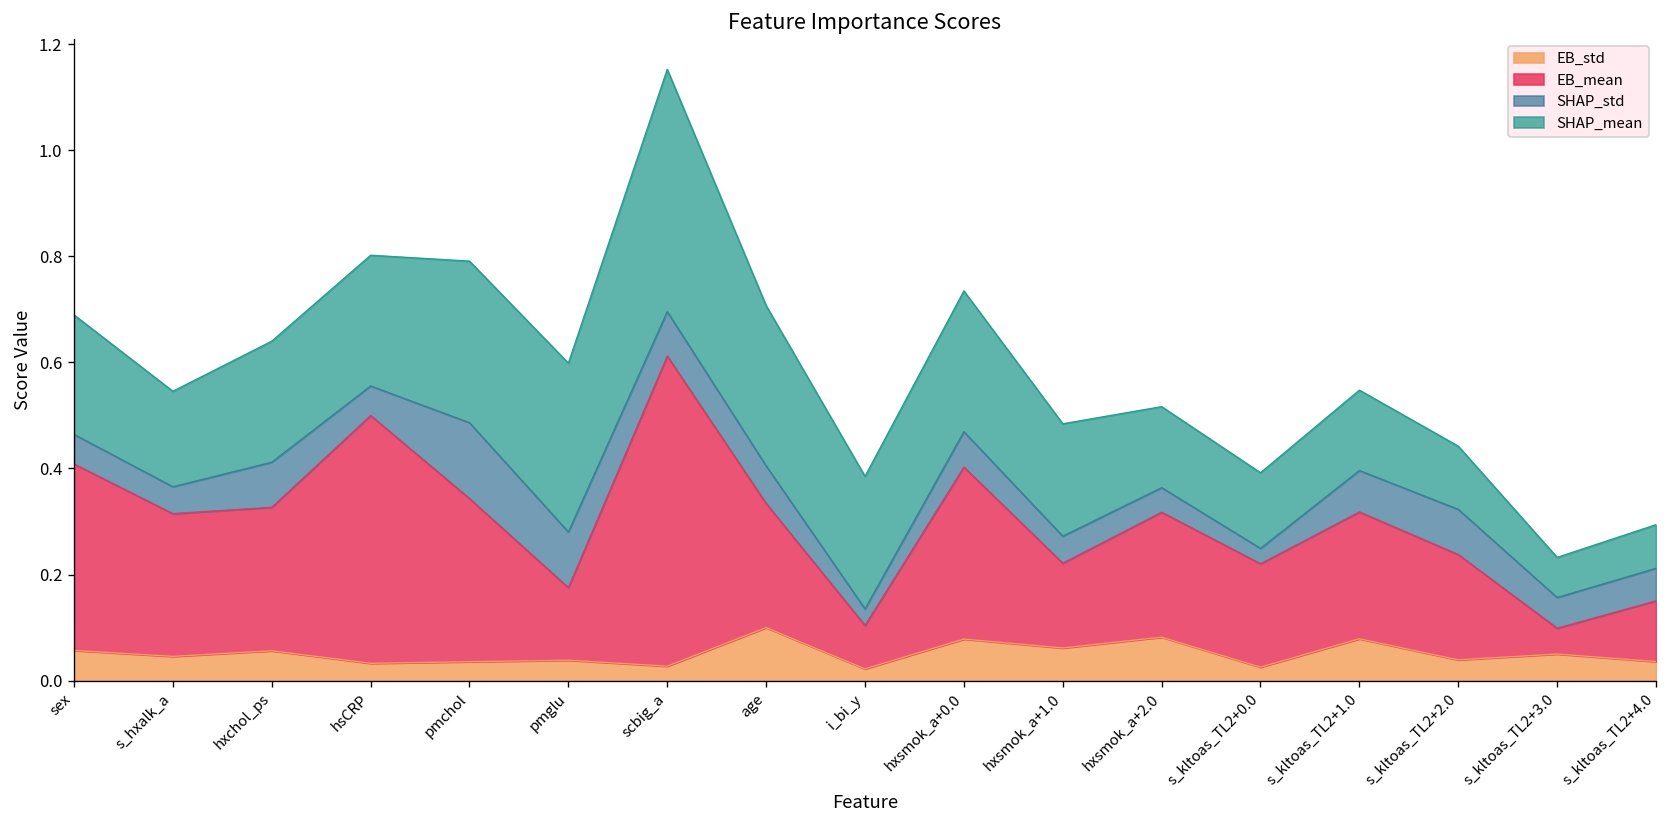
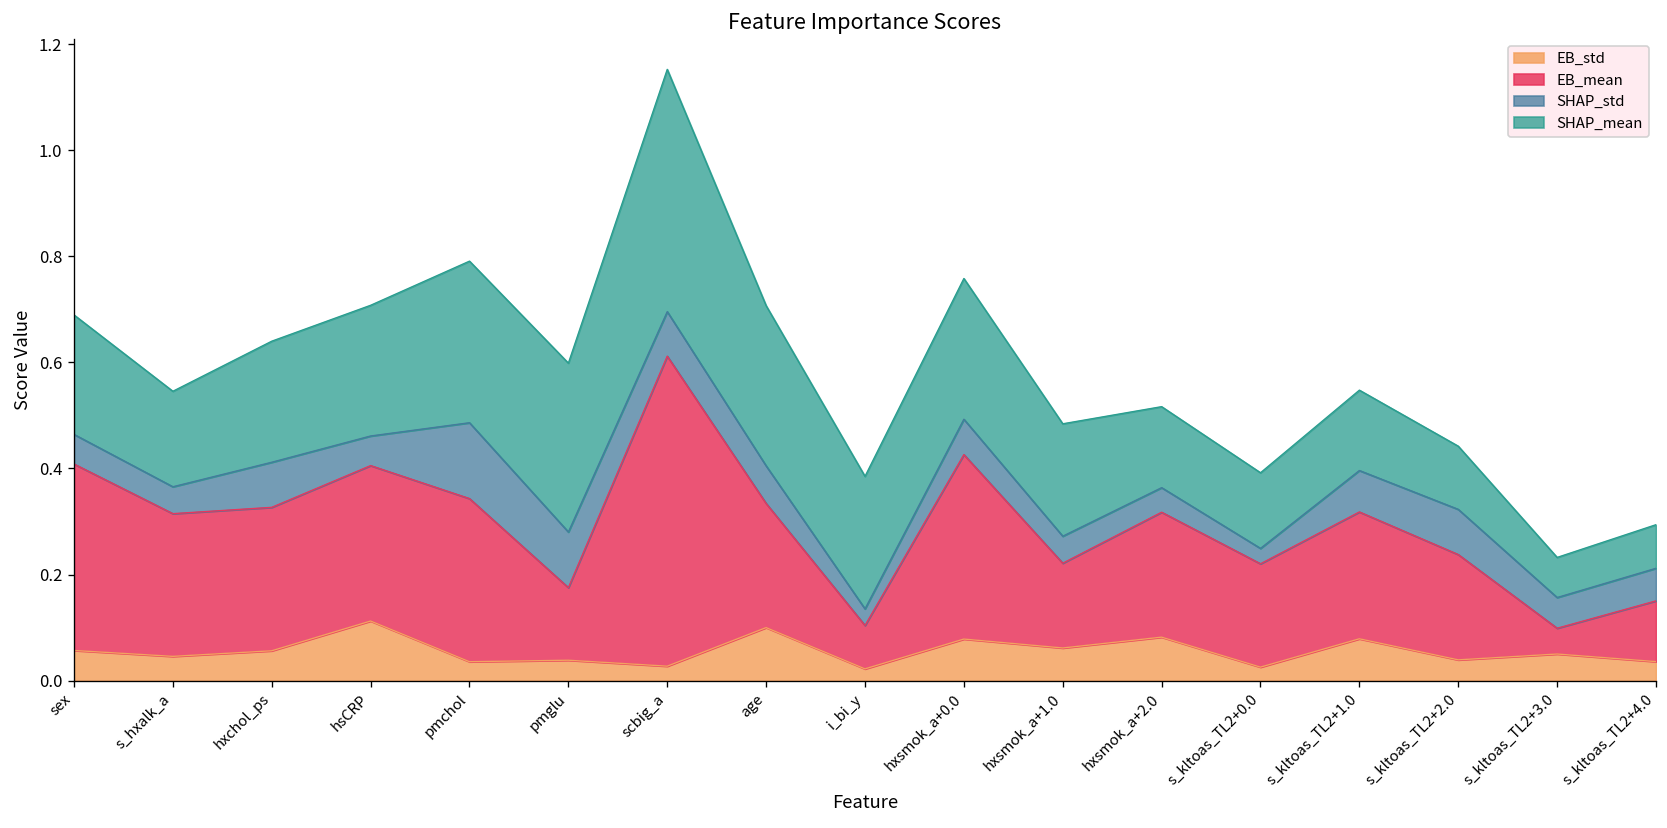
EB_std, hsCRP: 0.03 -> 0.11
EB_mean, hsCRP: 0.47 -> 0.29
EB_mean, hxsmok_a+0.0: 0.32 -> 0.35
